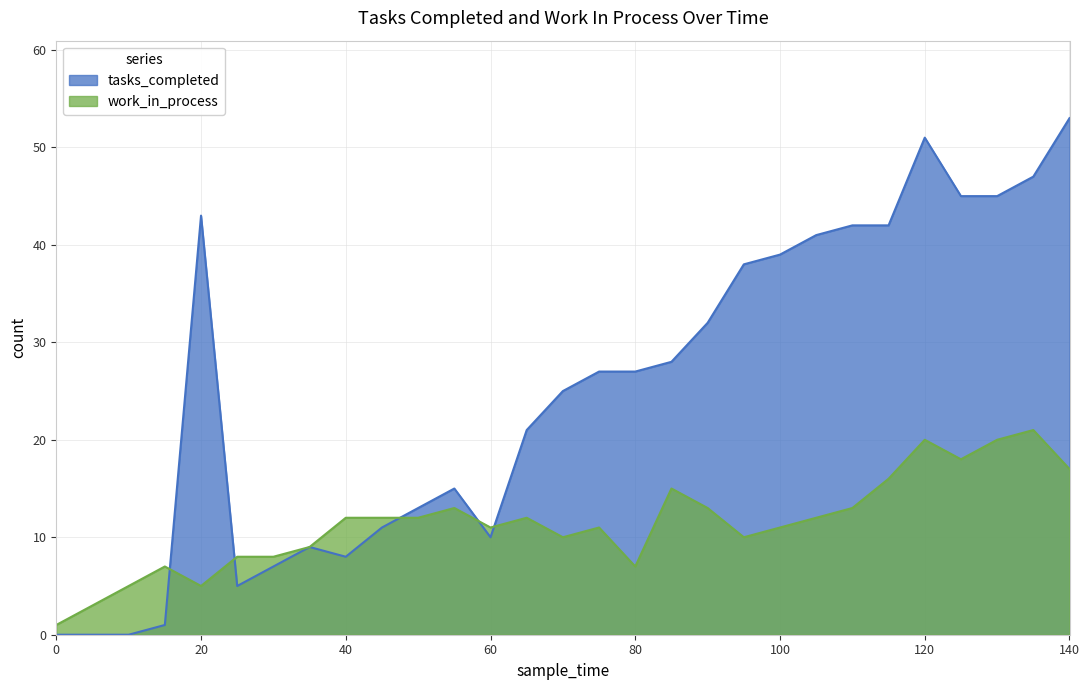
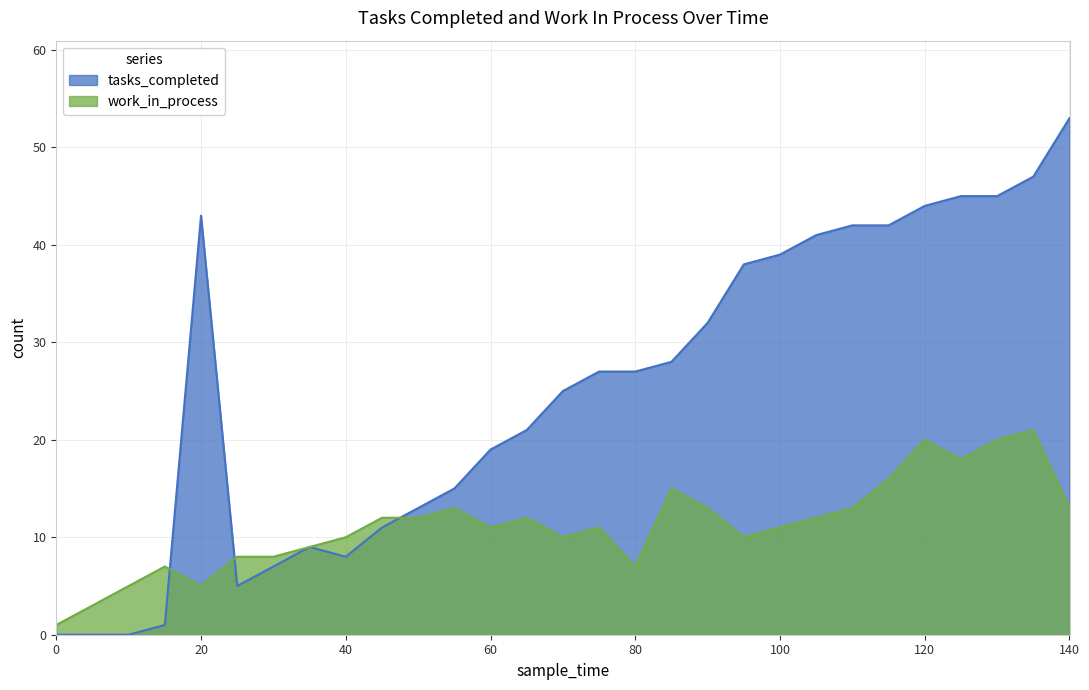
work_in_process, 40: 12 -> 10
tasks_completed, 60: 10 -> 19
tasks_completed, 120: 51 -> 44
work_in_process, 140: 17 -> 13
